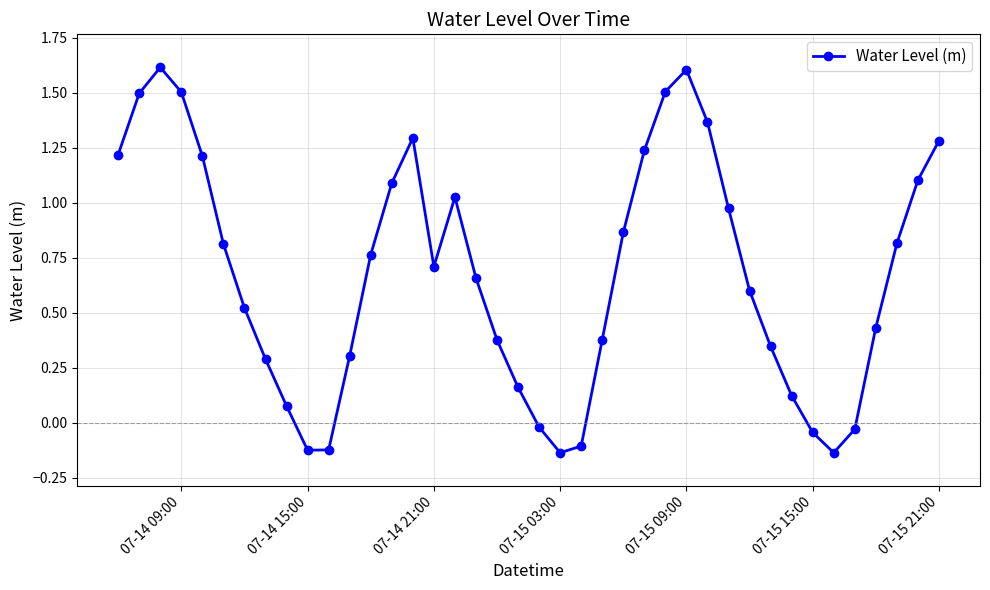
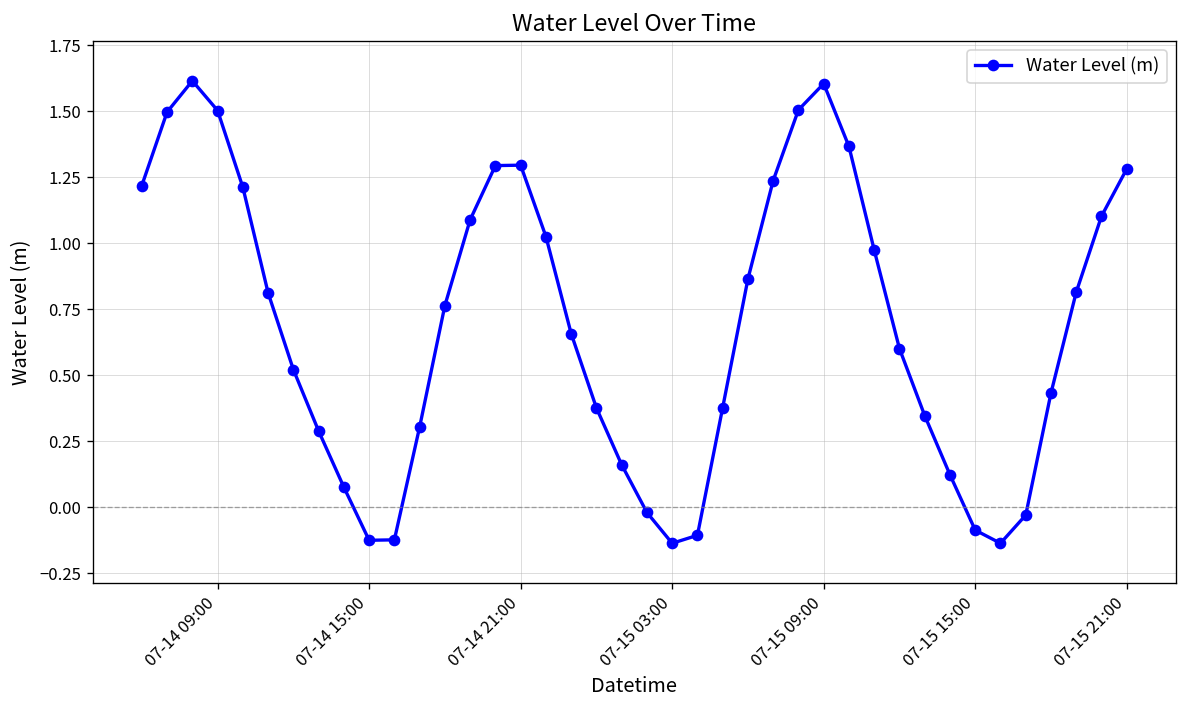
07-14 21:00: 0.71 -> 1.30
07-15 15:00: -0.04 -> -0.09
